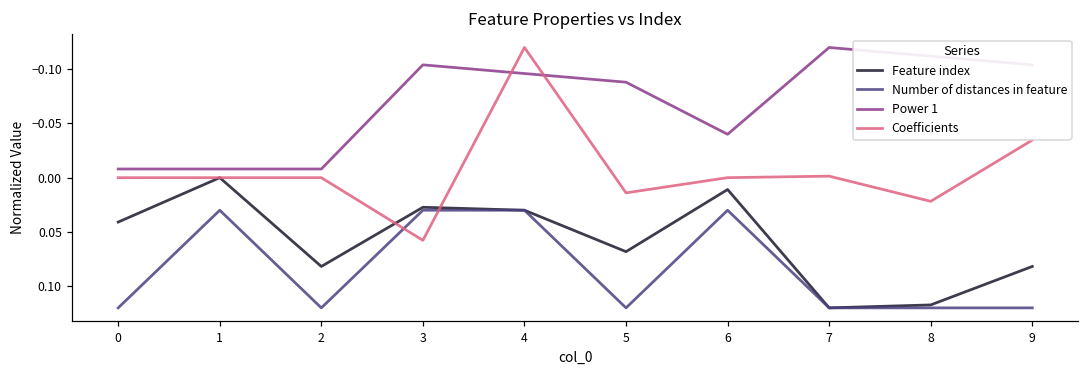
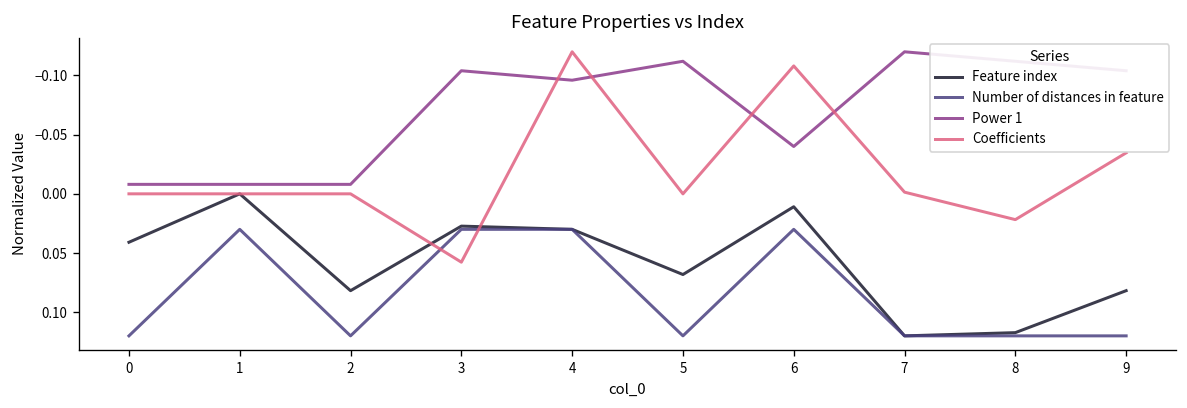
Power 1, 5: -0.09 -> -0.11
Coefficients, 5: 0.01 -> 0.00
Coefficients, 6: 0.00 -> -0.11
